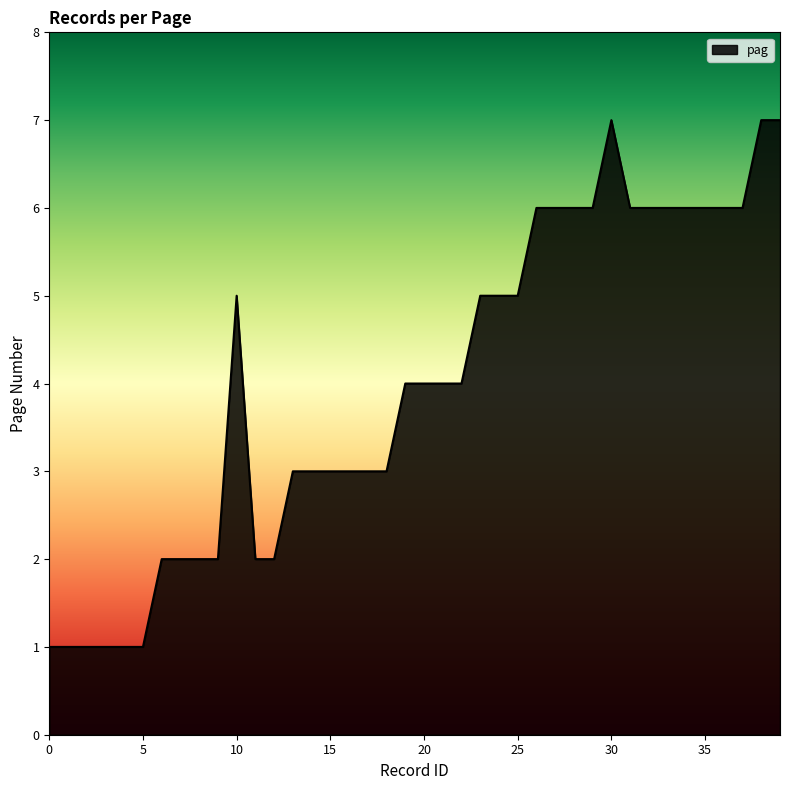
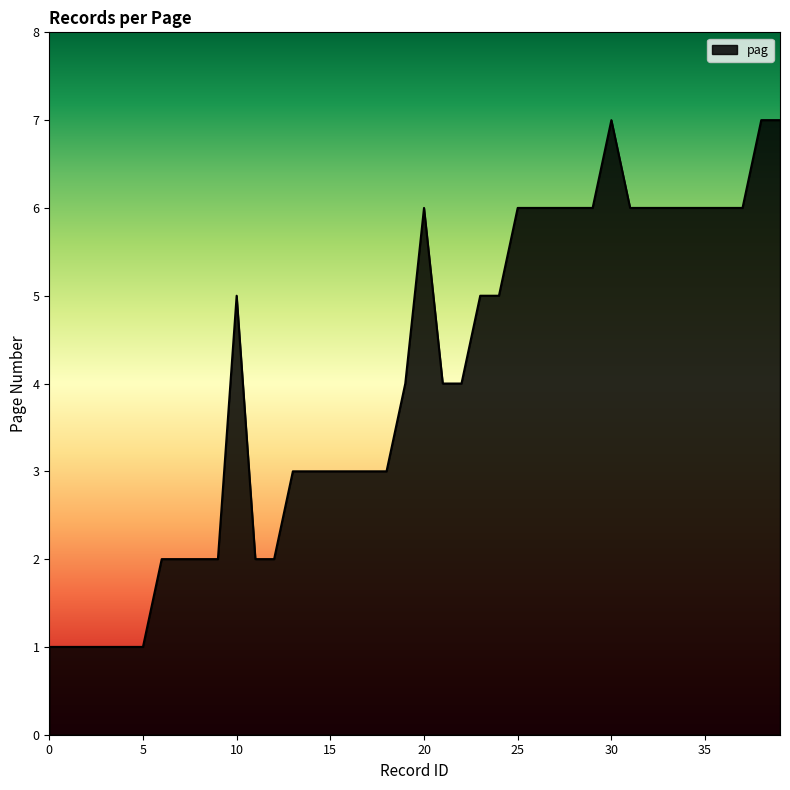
20: 4 -> 6
25: 5 -> 6
